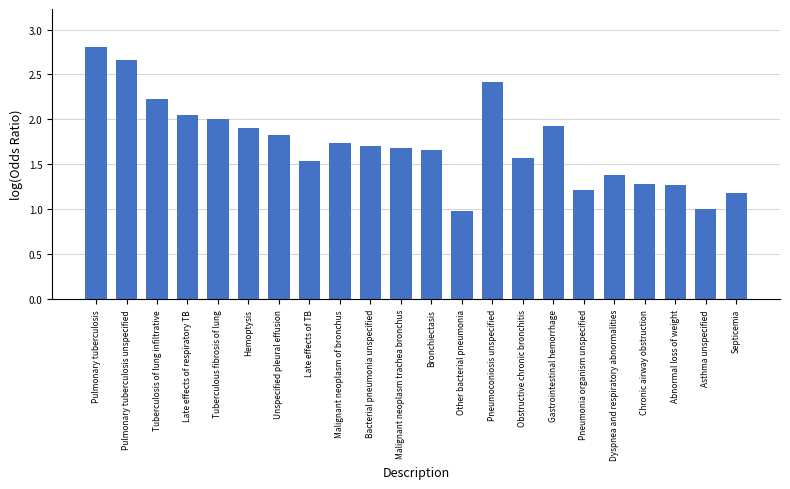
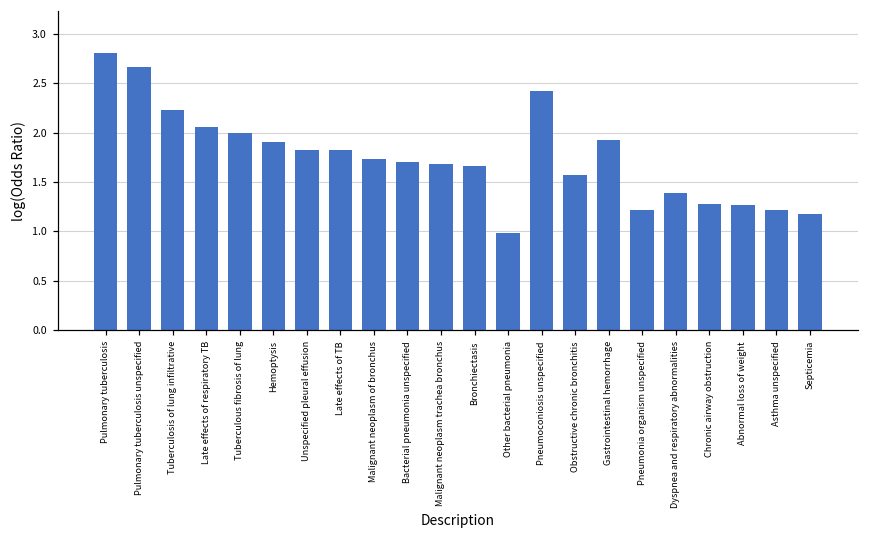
Late effects of TB: 1.5 -> 1.8
Asthma unspecified: 1.0 -> 1.2
